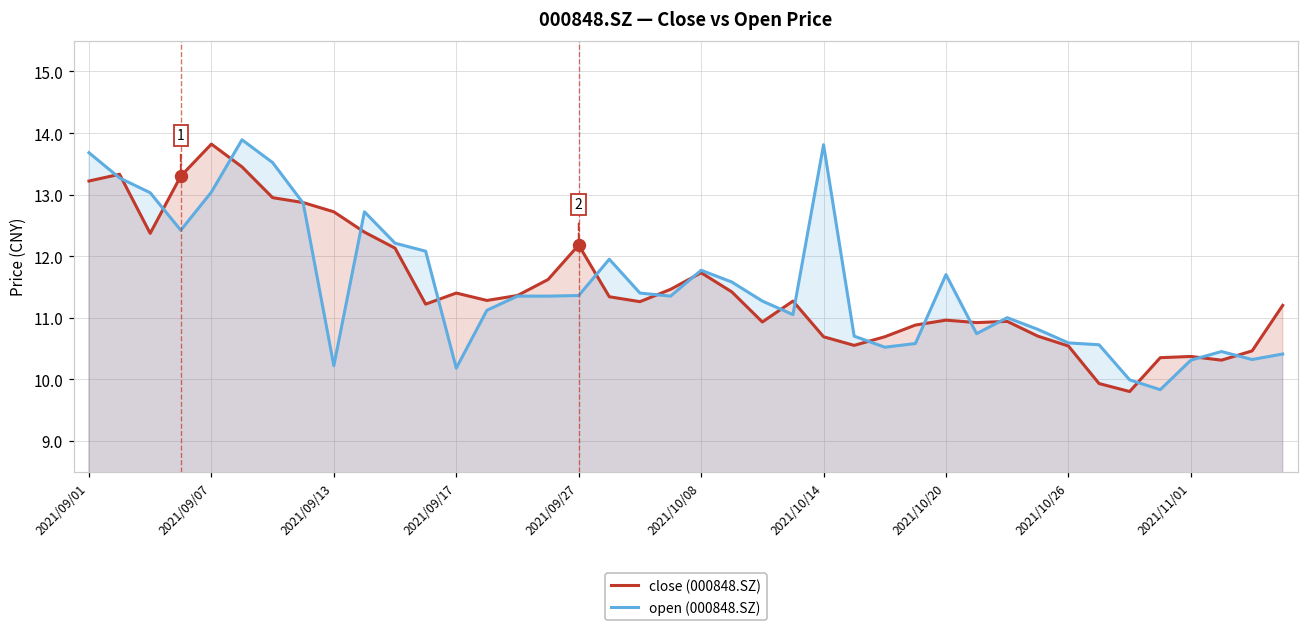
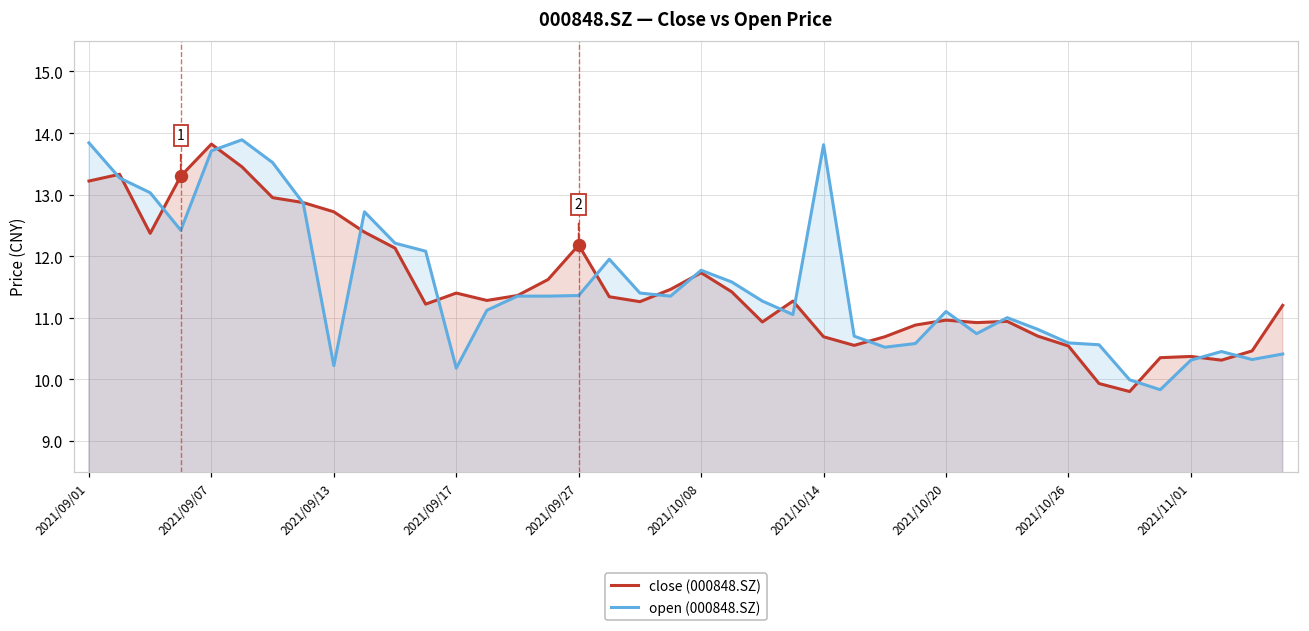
open (000848.SZ), 2021/09/01: 13.7 -> 13.8
open (000848.SZ), 2021/09/07: 13.0 -> 13.7
open (000848.SZ), 2021/10/20: 11.7 -> 11.1
